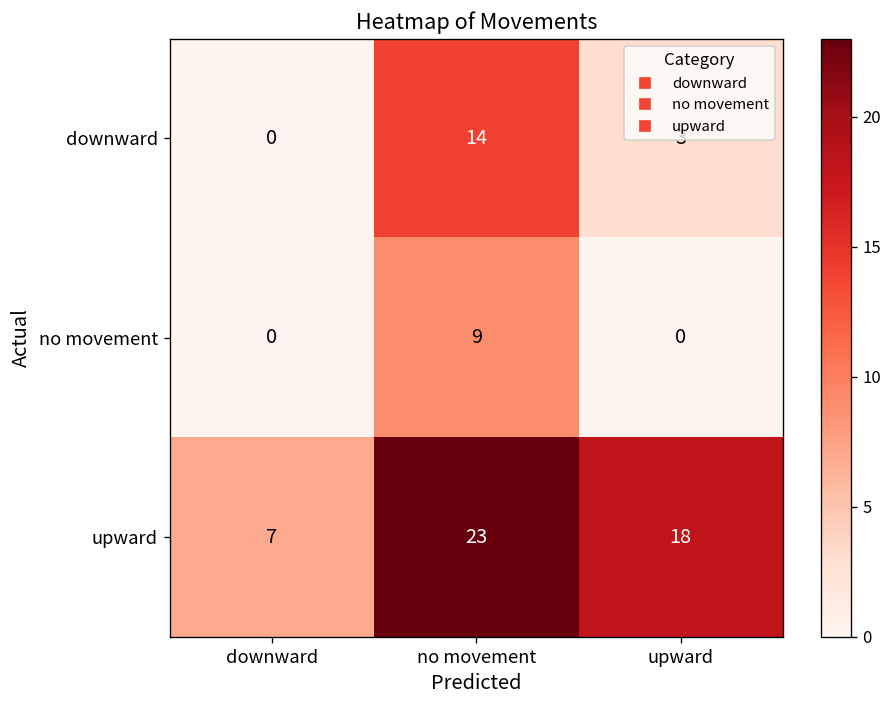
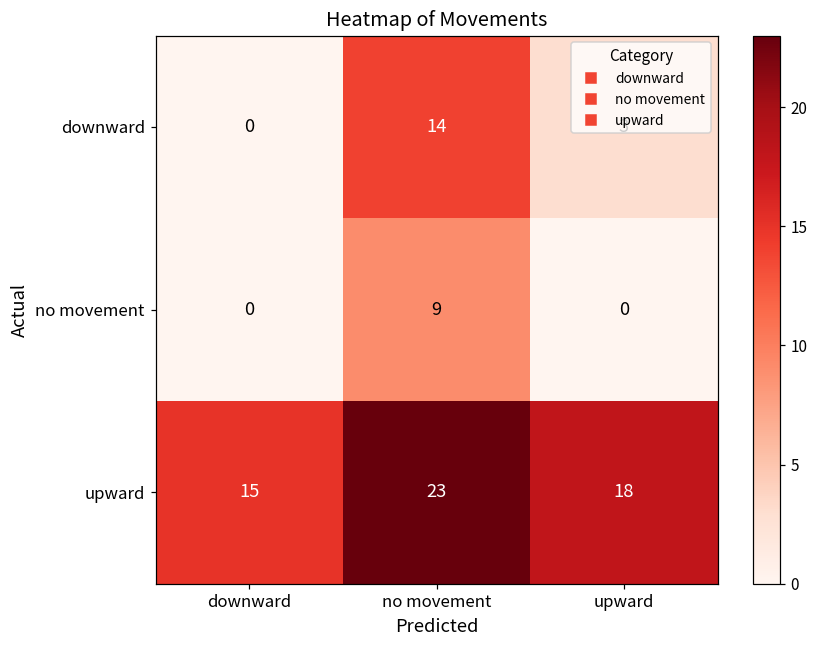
upward, downward: 7 -> 15
